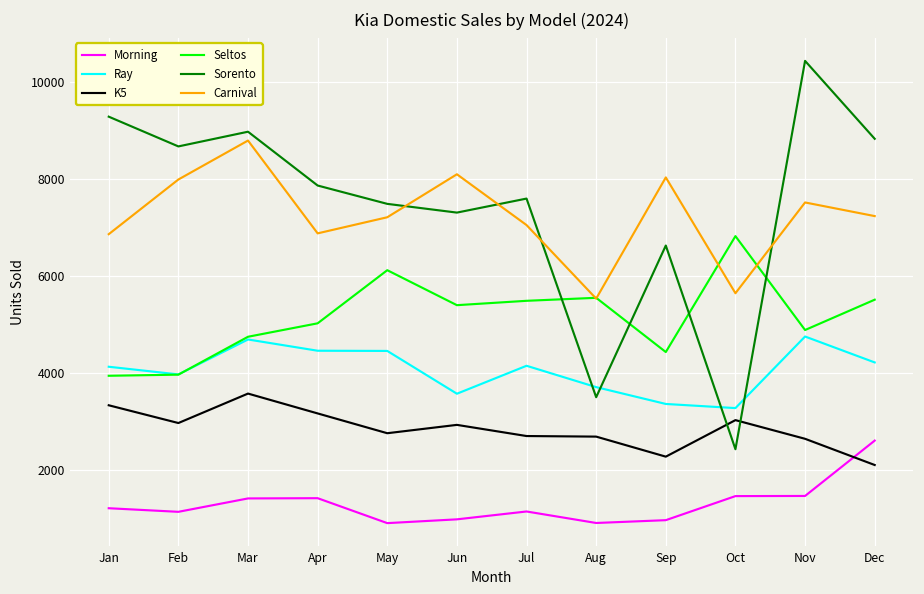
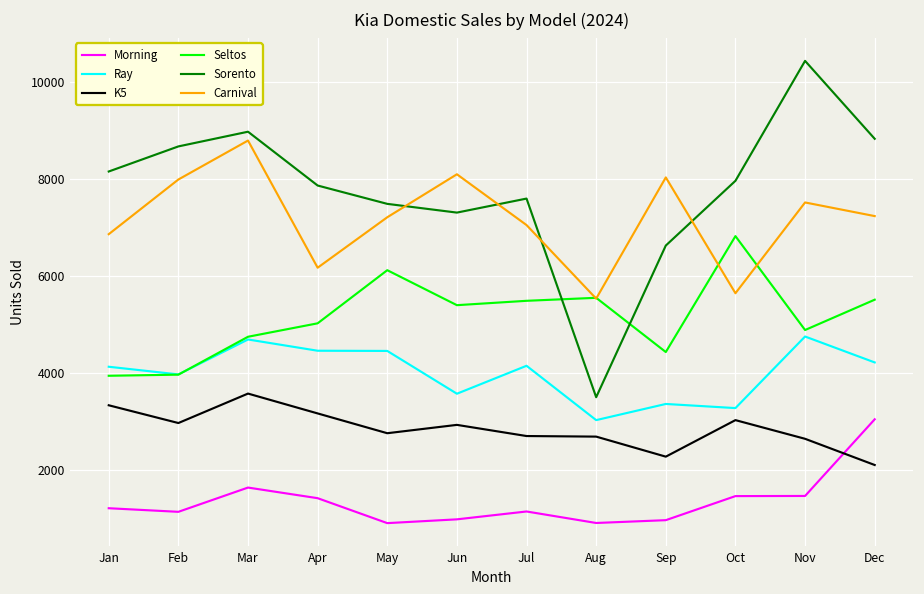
Sorento, Jan: 9300 -> 8200
Morning, Mar: 1400 -> 1600
Carnival, Apr: 6900 -> 6200
Ray, Aug: 3700 -> 3000
Sorento, Oct: 2400 -> 8000
Morning, Dec: 2600 -> 3000
